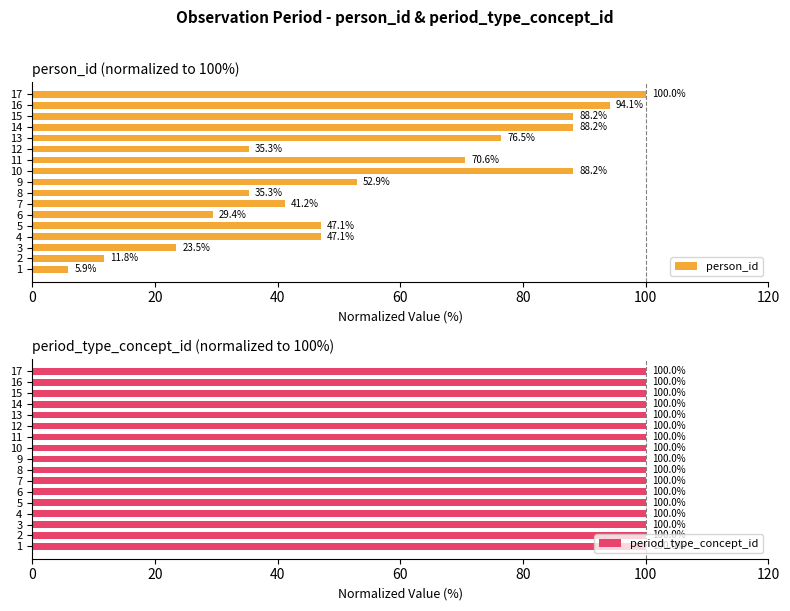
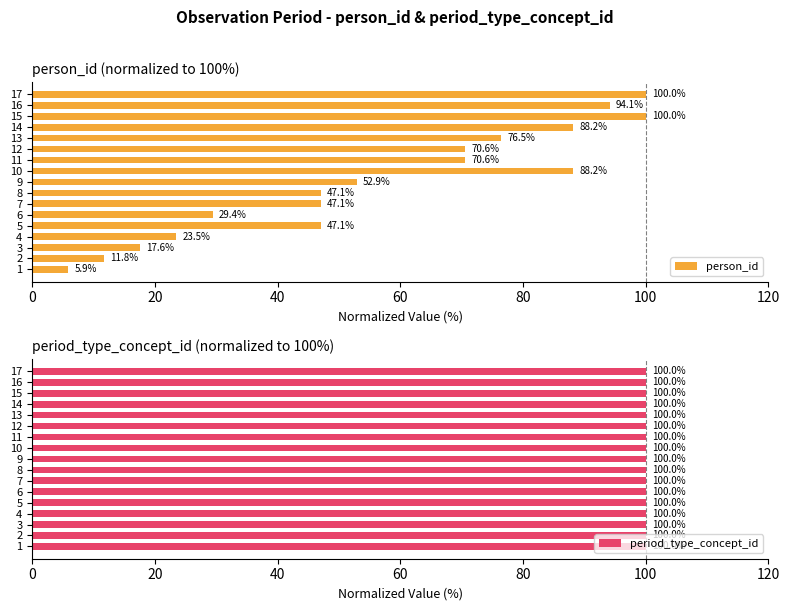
person_id (normalized to 100%), 15: 88.2% -> 100.0%
person_id (normalized to 100%), 12: 35.3% -> 70.6%
person_id (normalized to 100%), 8: 35.3% -> 47.1%
person_id (normalized to 100%), 7: 41.2% -> 47.1%
person_id (normalized to 100%), 4: 47.1% -> 23.5%
person_id (normalized to 100%), 3: 23.5% -> 17.6%
